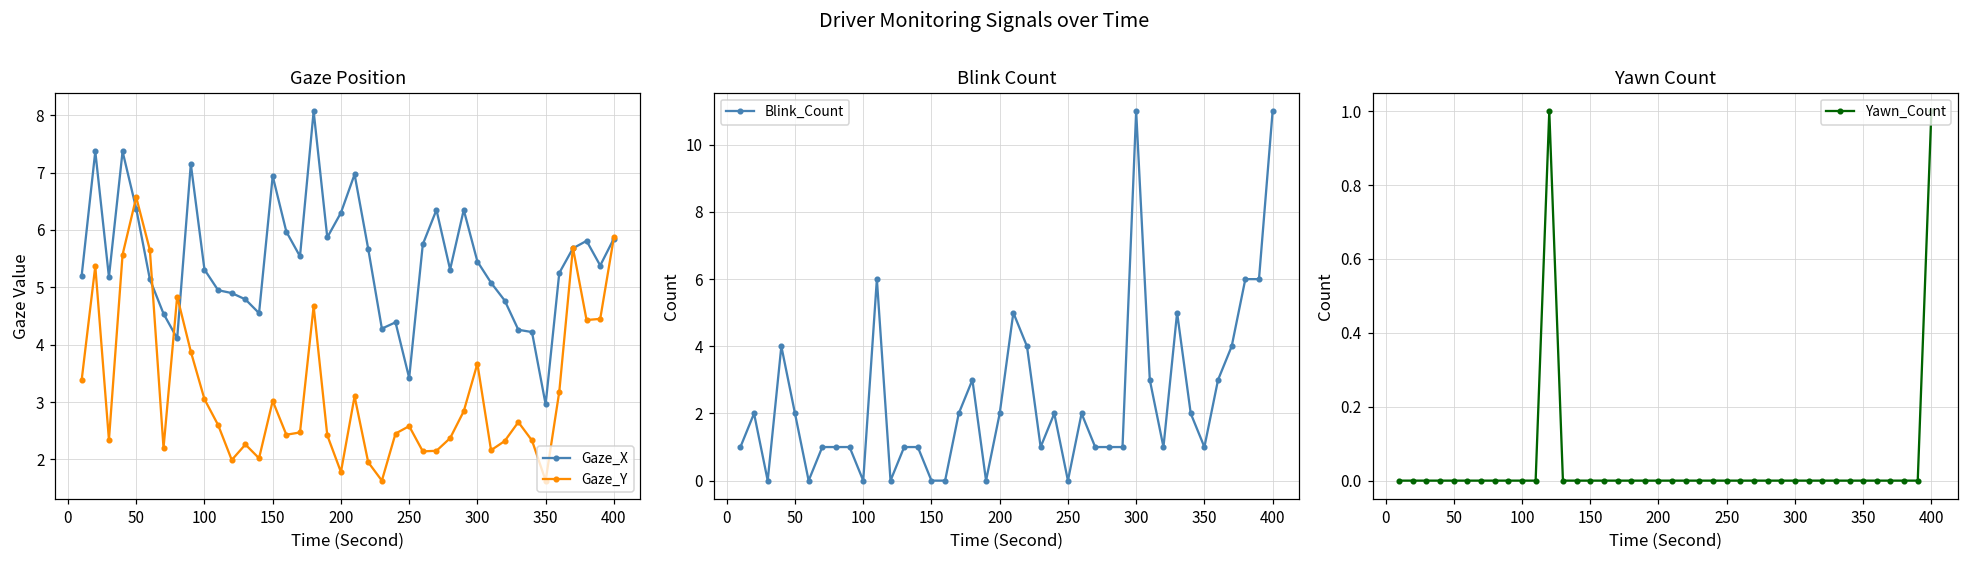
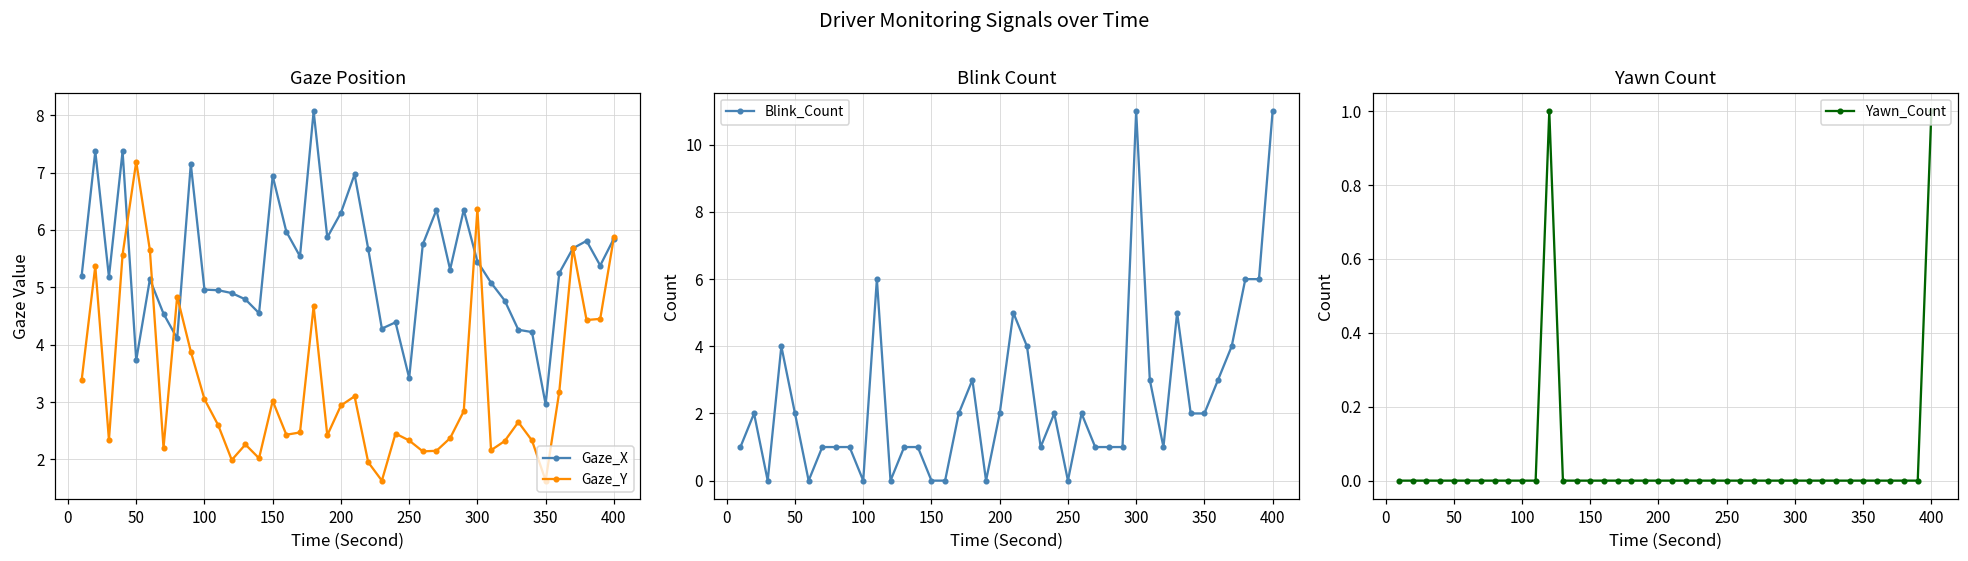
Gaze Position, Gaze_X, 50: 6.4 -> 3.7
Gaze Position, Gaze_Y, 50: 6.6 -> 7.2
Gaze Position, Gaze_X, 100: 5.3 -> 5.0
Gaze Position, Gaze_Y, 200: 1.8 -> 2.9
Gaze Position, Gaze_Y, 250: 2.6 -> 2.3
Gaze Position, Gaze_Y, 300: 3.7 -> 6.4
Blink Count, 350: 1 -> 2
